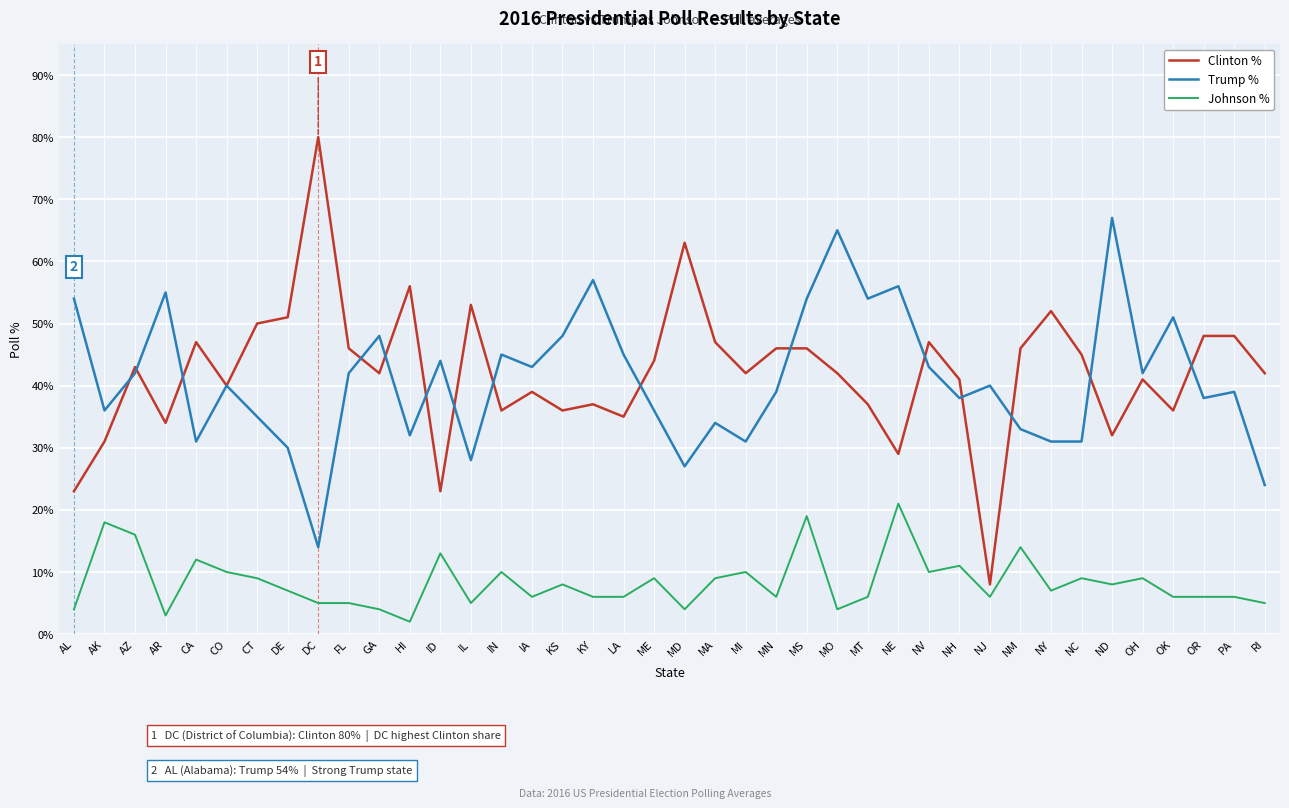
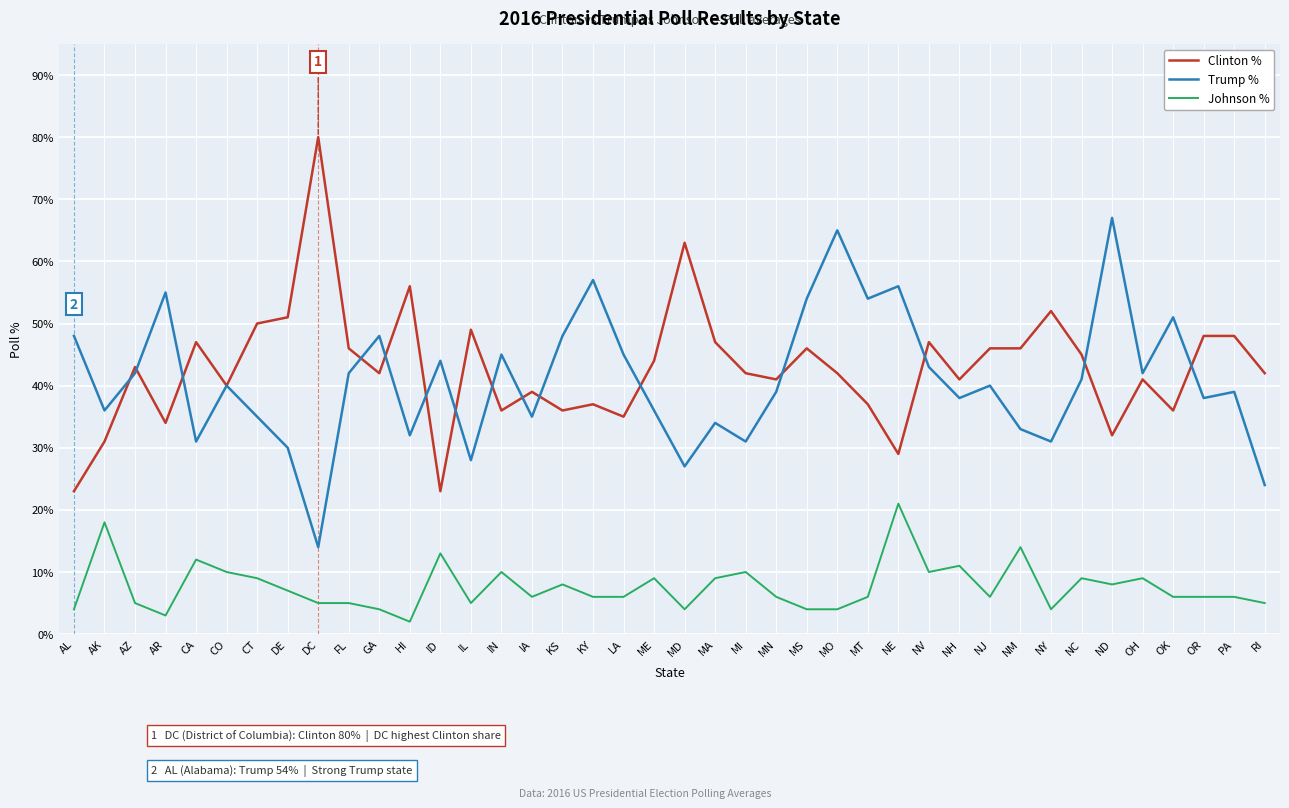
Trump %, AL: 54% -> 48%
Johnson %, AZ: 16% -> 5%
Clinton %, IL: 53% -> 49%
Trump %, IA: 43% -> 35%
Clinton %, MN: 46% -> 41%
Johnson %, MS: 19% -> 4%
Clinton %, NJ: 8% -> 46%
Johnson %, NY: 7% -> 4%
Trump %, NC: 31% -> 41%
